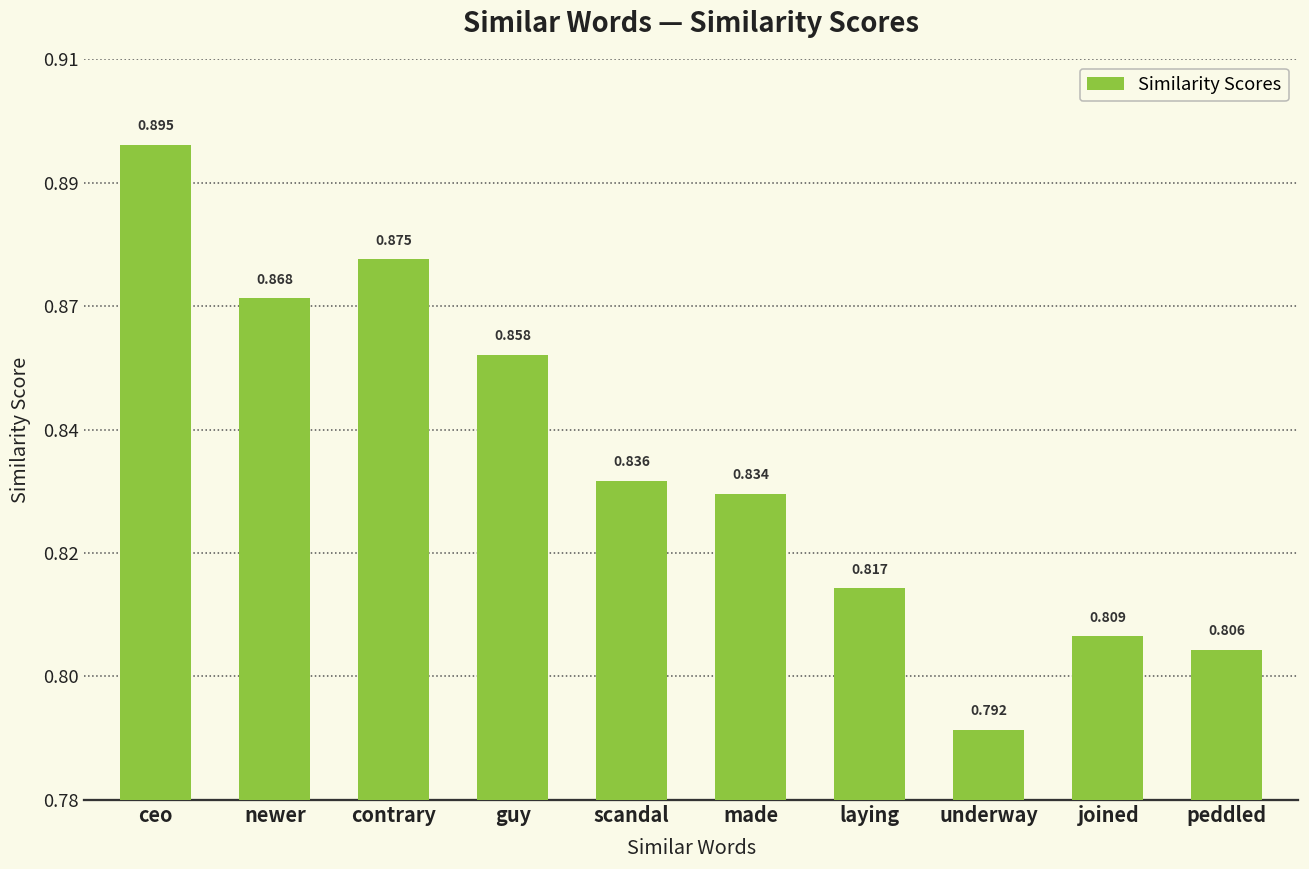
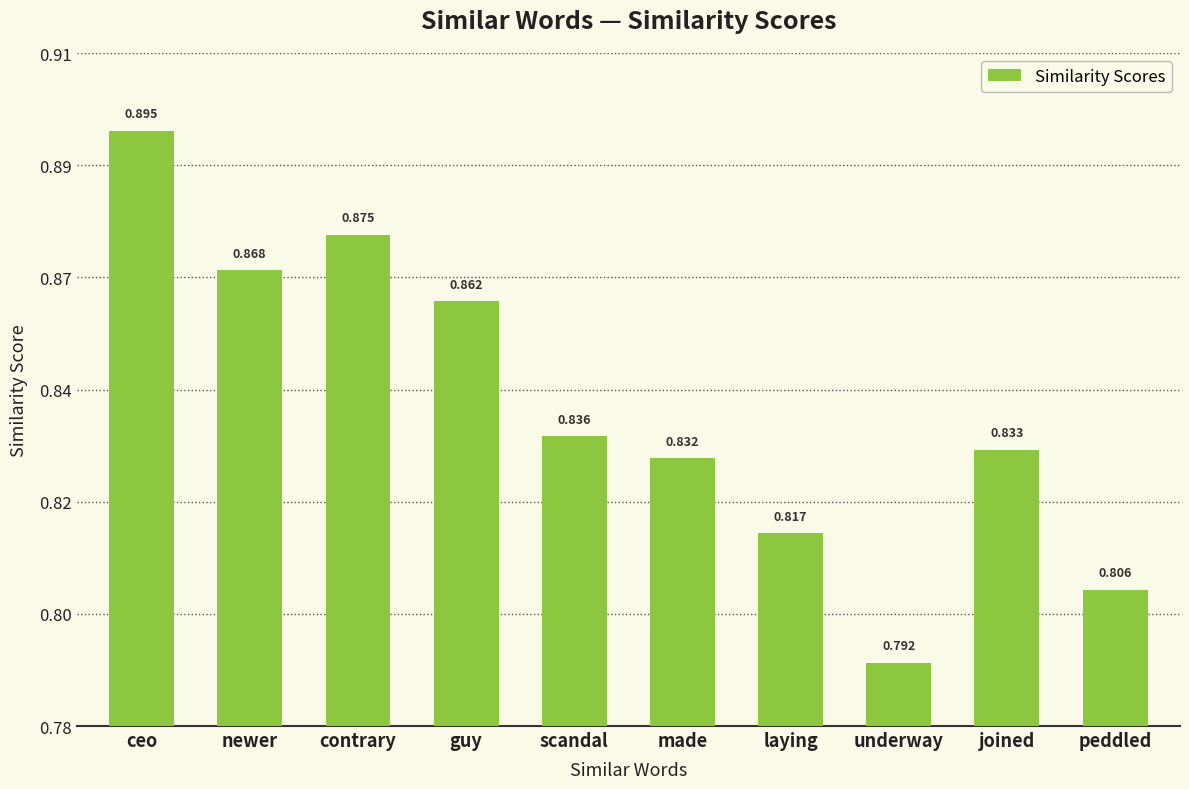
guy: 0.858 -> 0.862
made: 0.834 -> 0.832
joined: 0.809 -> 0.833
